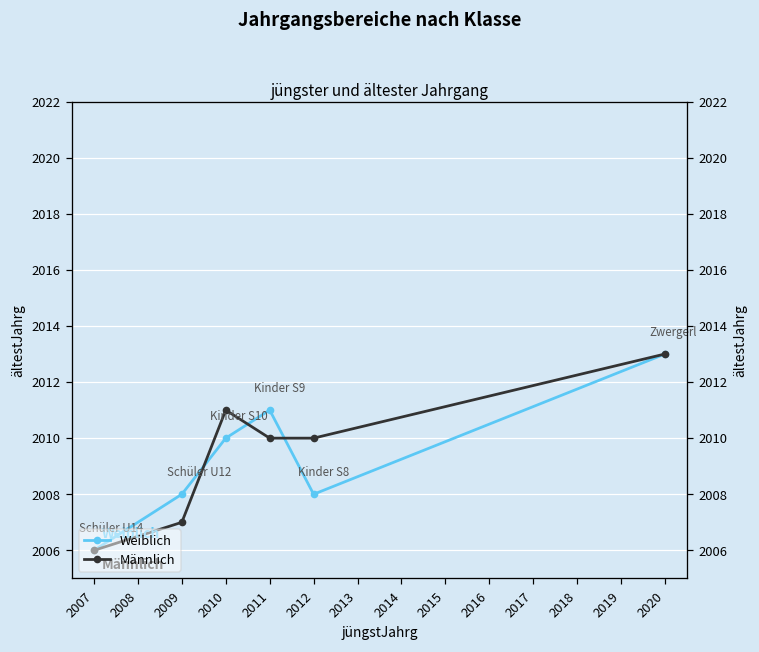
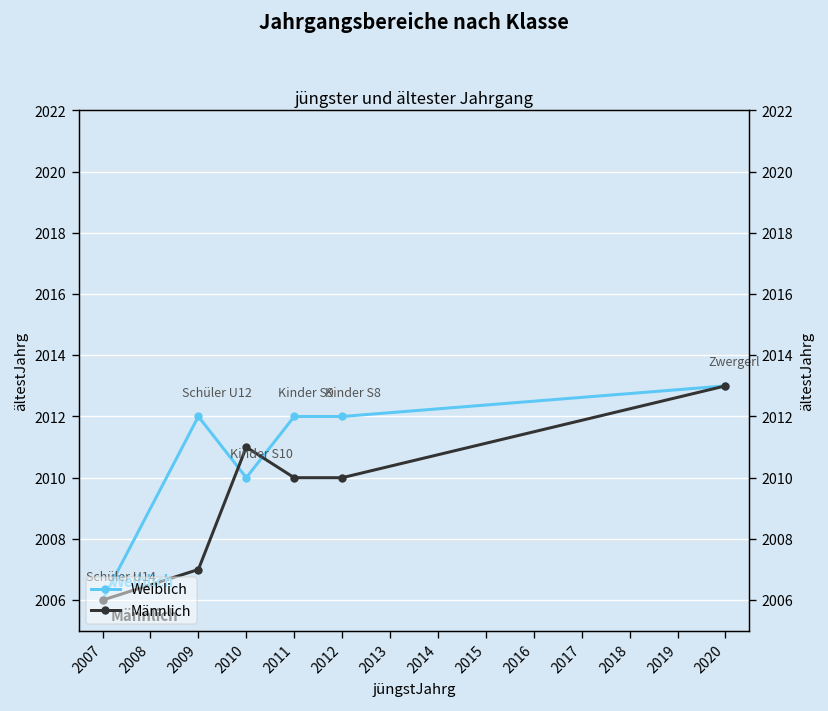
Weiblich, 2009: 2008 -> 2012
Weiblich, 2011: 2011 -> 2012
Weiblich, 2012: 2008 -> 2012
